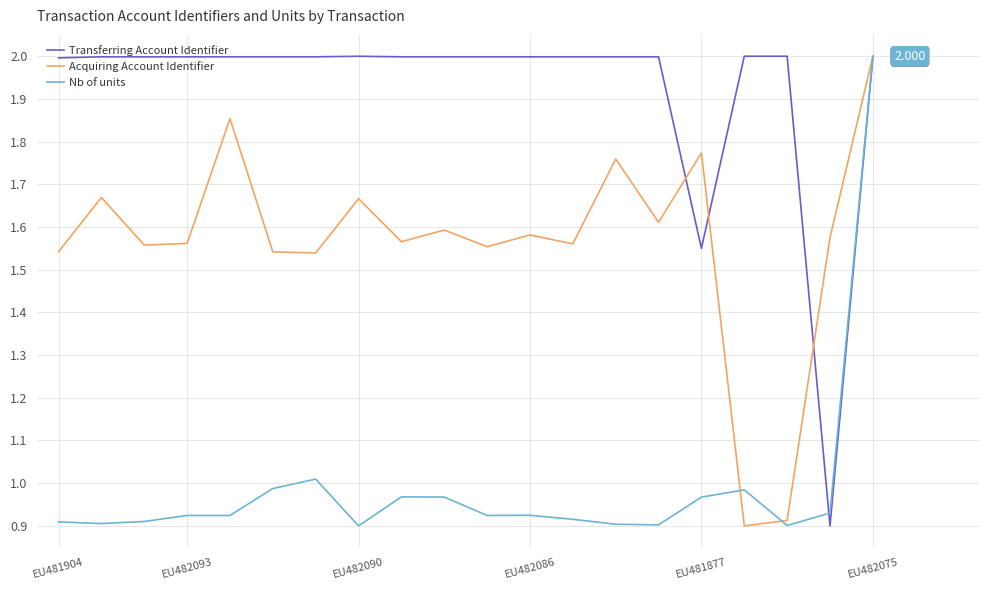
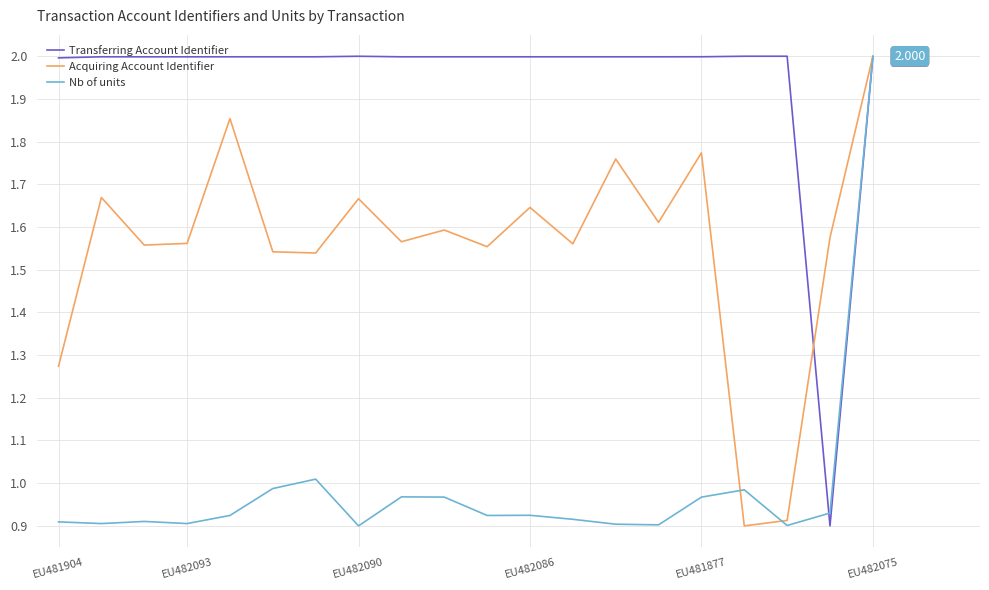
Acquiring Account Identifier, EU481904: 1.54 -> 1.27
Nb of units, EU482093: 0.92 -> 0.91
Acquiring Account Identifier, EU482086: 1.58 -> 1.65
Transferring Account Identifier, EU481877: 1.55 -> 2.00
